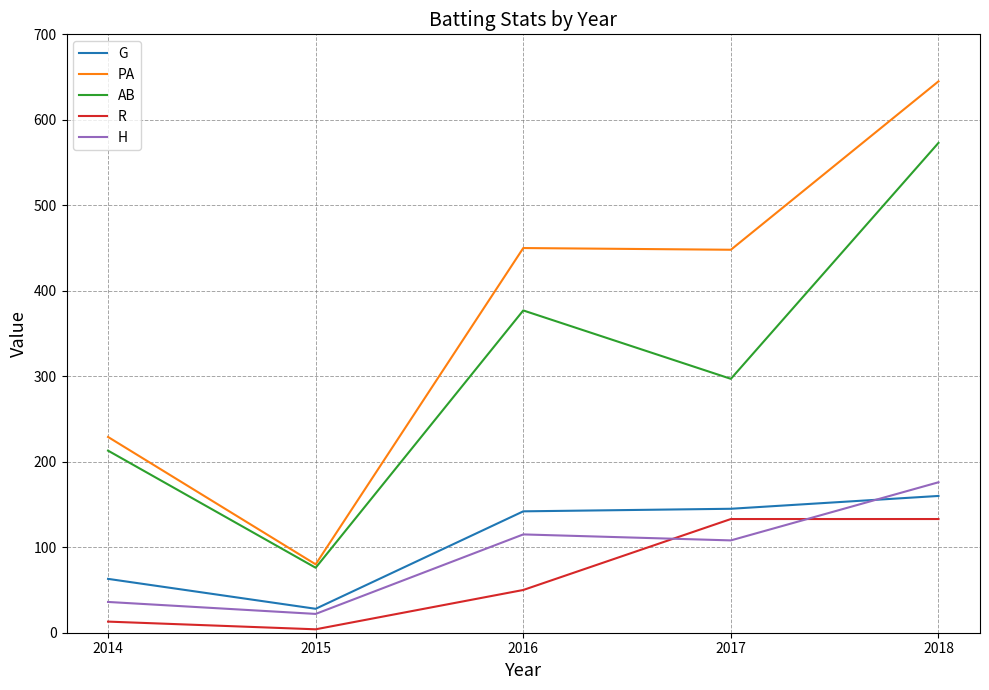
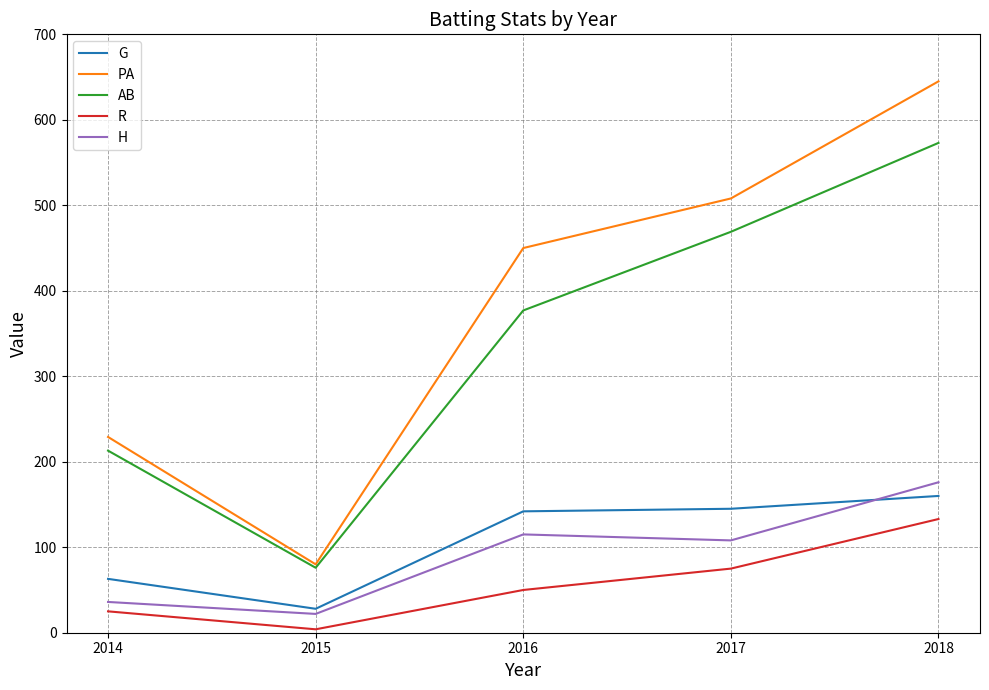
R, 2014: 10 -> 30
PA, 2017: 450 -> 510
AB, 2017: 300 -> 470
R, 2017: 130 -> 80
